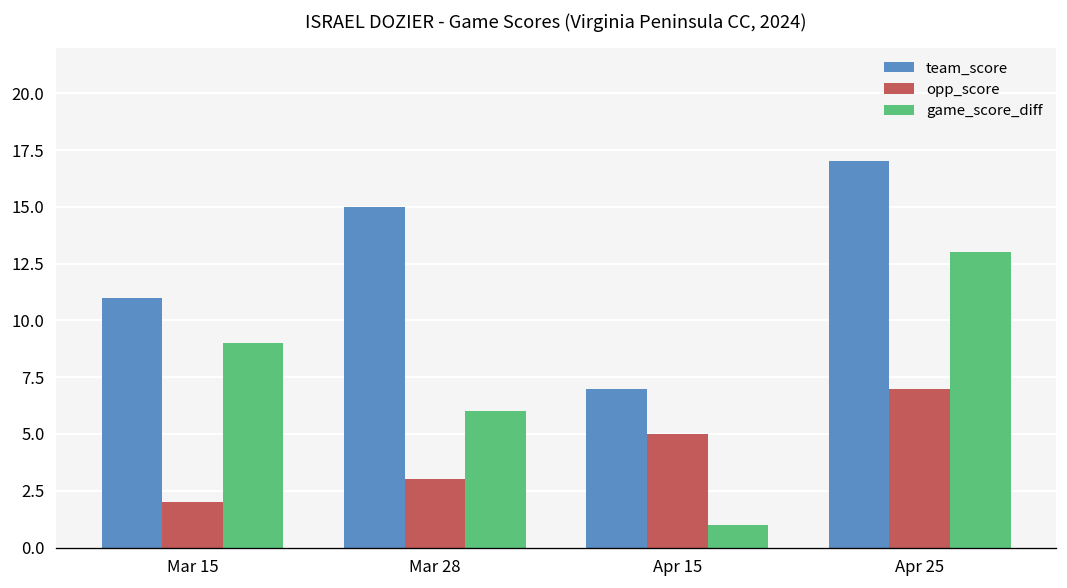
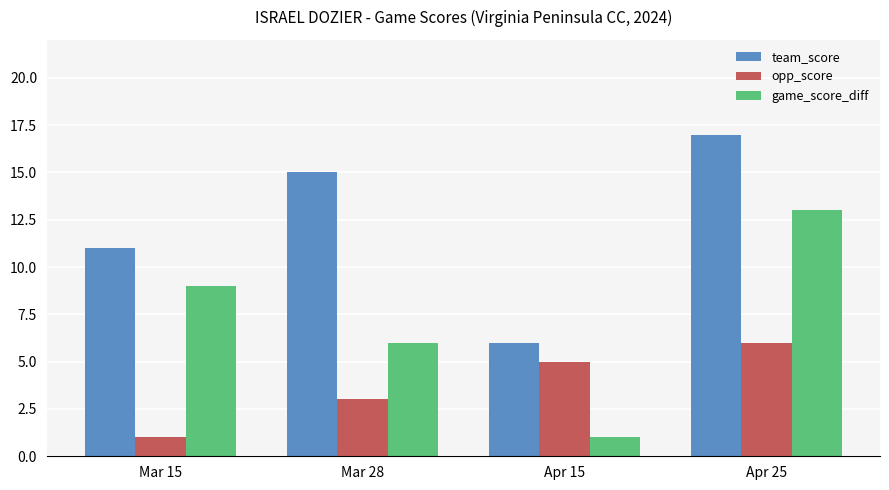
opp_score, Mar 15: 2 -> 1
team_score, Apr 15: 7 -> 6
opp_score, Apr 25: 7 -> 6
